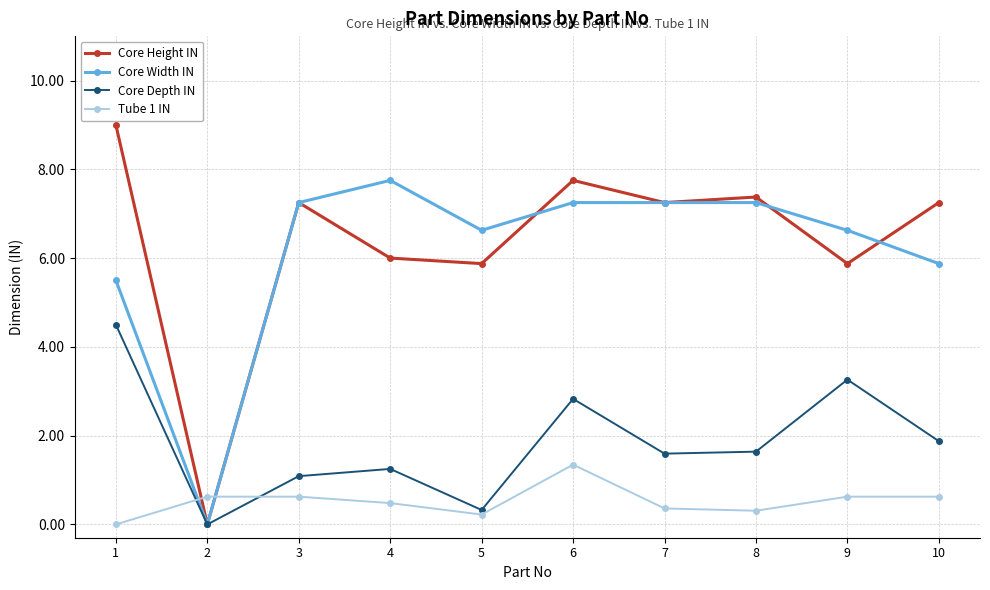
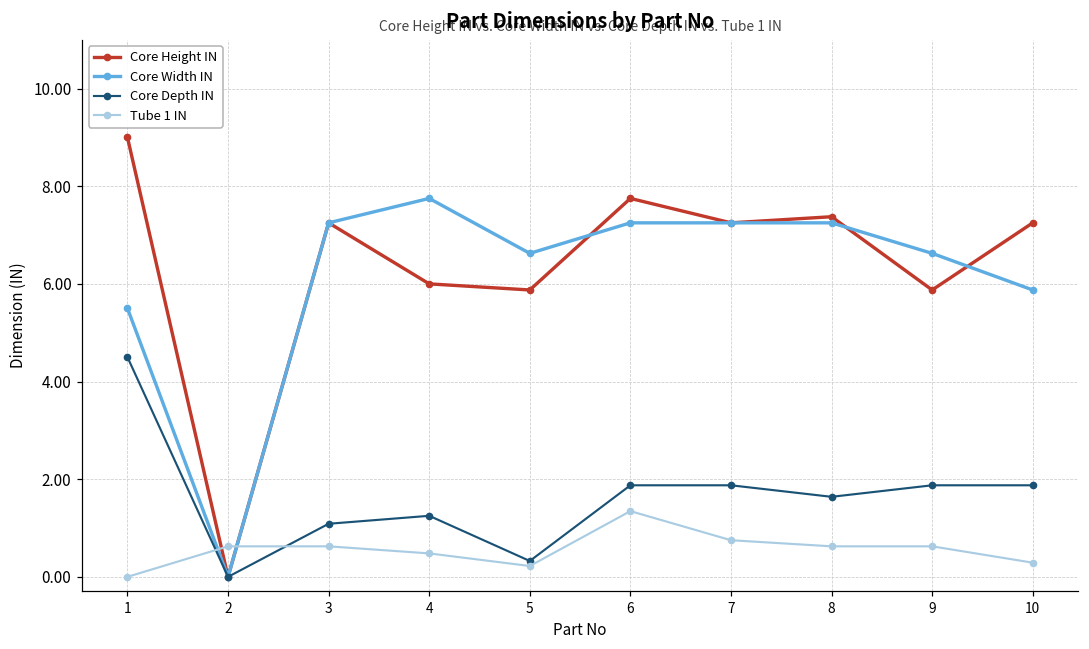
Core Depth IN, 6: 2.8 -> 1.9
Core Depth IN, 7: 1.6 -> 1.9
Tube 1 IN, 7: 0.4 -> 0.8
Tube 1 IN, 8: 0.3 -> 0.6
Core Depth IN, 9: 3.3 -> 1.9
Tube 1 IN, 10: 0.6 -> 0.3
